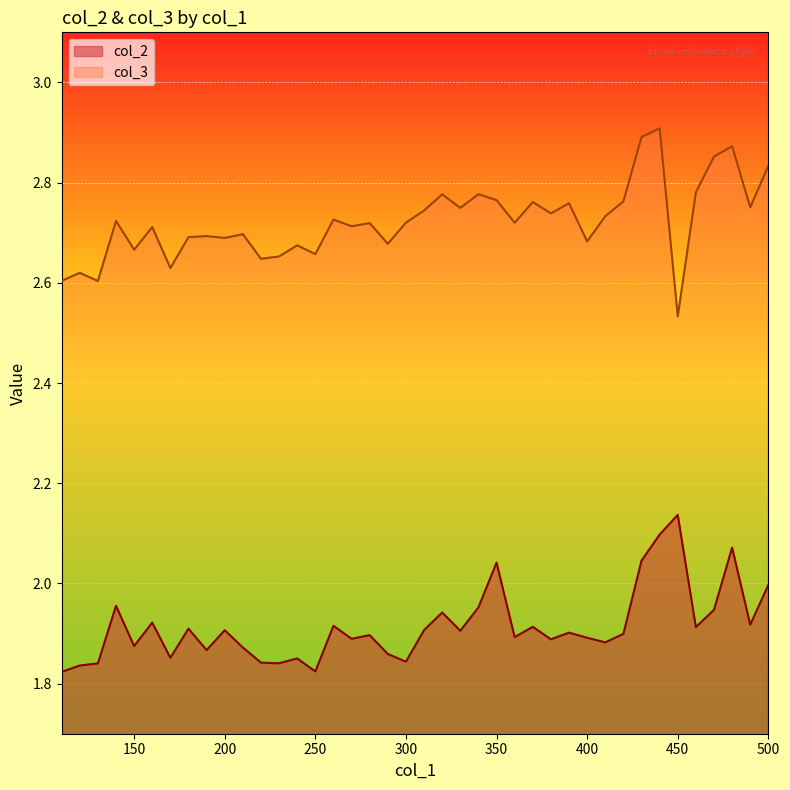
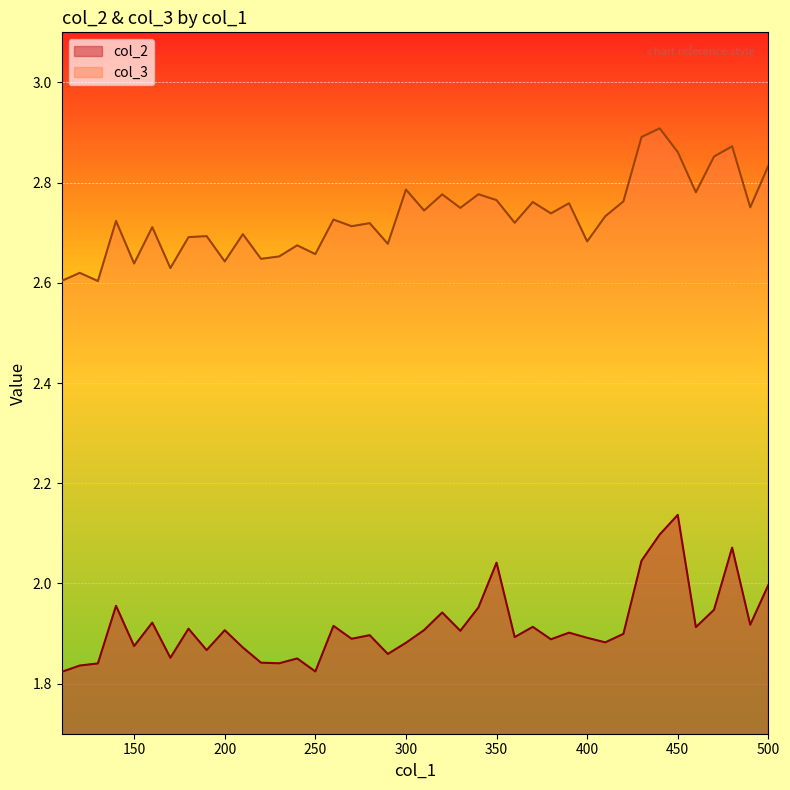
col_3, 150: 2.67 -> 2.64
col_3, 200: 2.69 -> 2.64
col_2, 300: 1.84 -> 1.88
col_3, 300: 2.72 -> 2.79
col_3, 450: 2.53 -> 2.86
